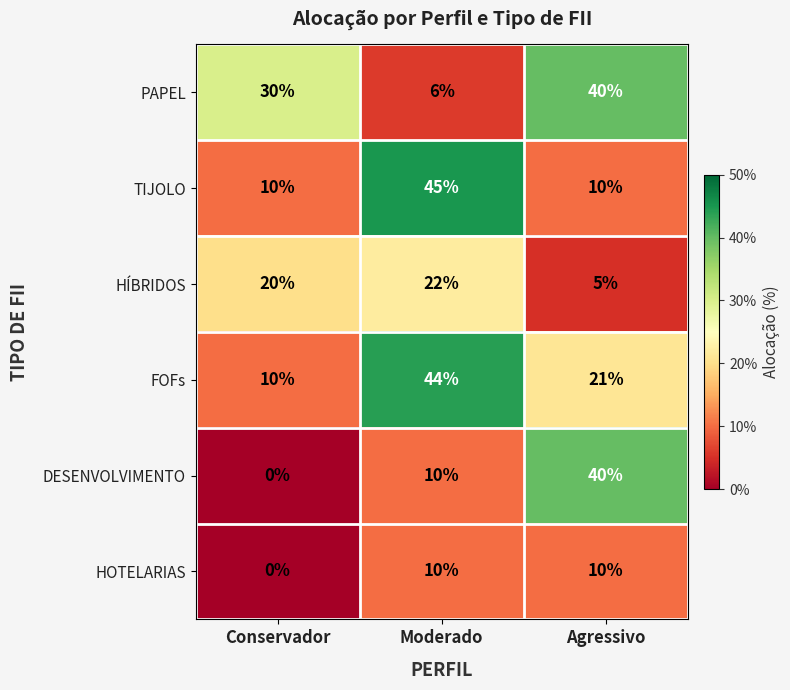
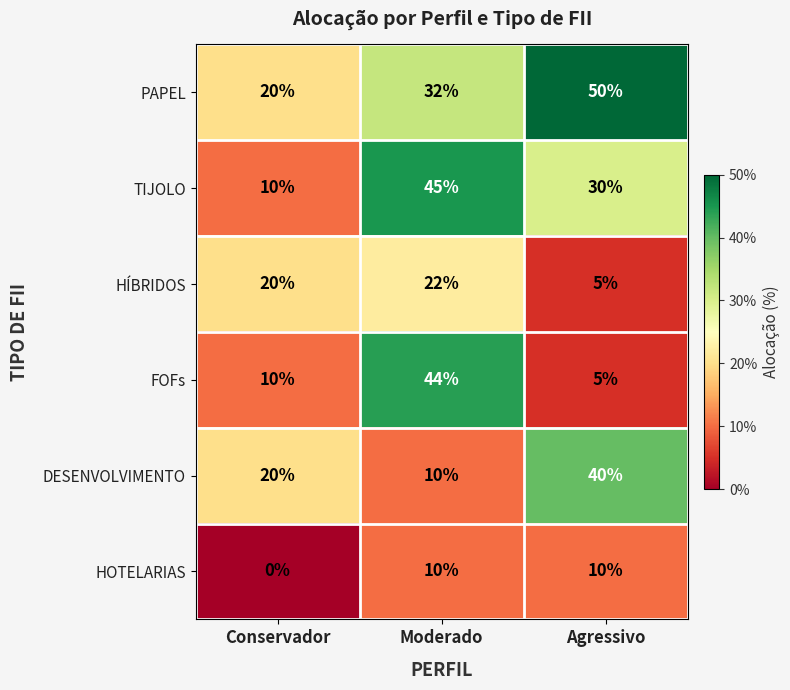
PAPEL, Conservador: 30% -> 20%
PAPEL, Moderado: 6% -> 32%
PAPEL, Agressivo: 40% -> 50%
TIJOLO, Agressivo: 10% -> 30%
FOFs, Agressivo: 21% -> 5%
DESENVOLVIMENTO, Conservador: 0% -> 20%
